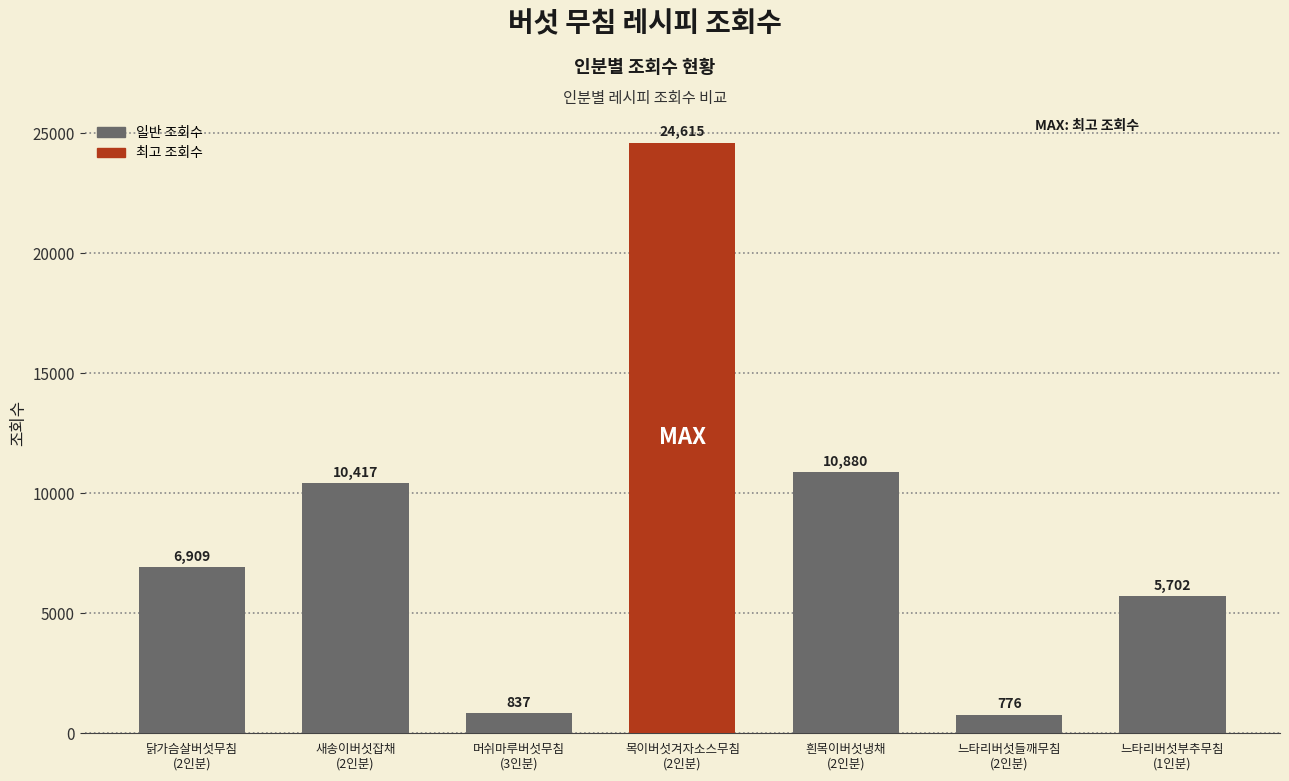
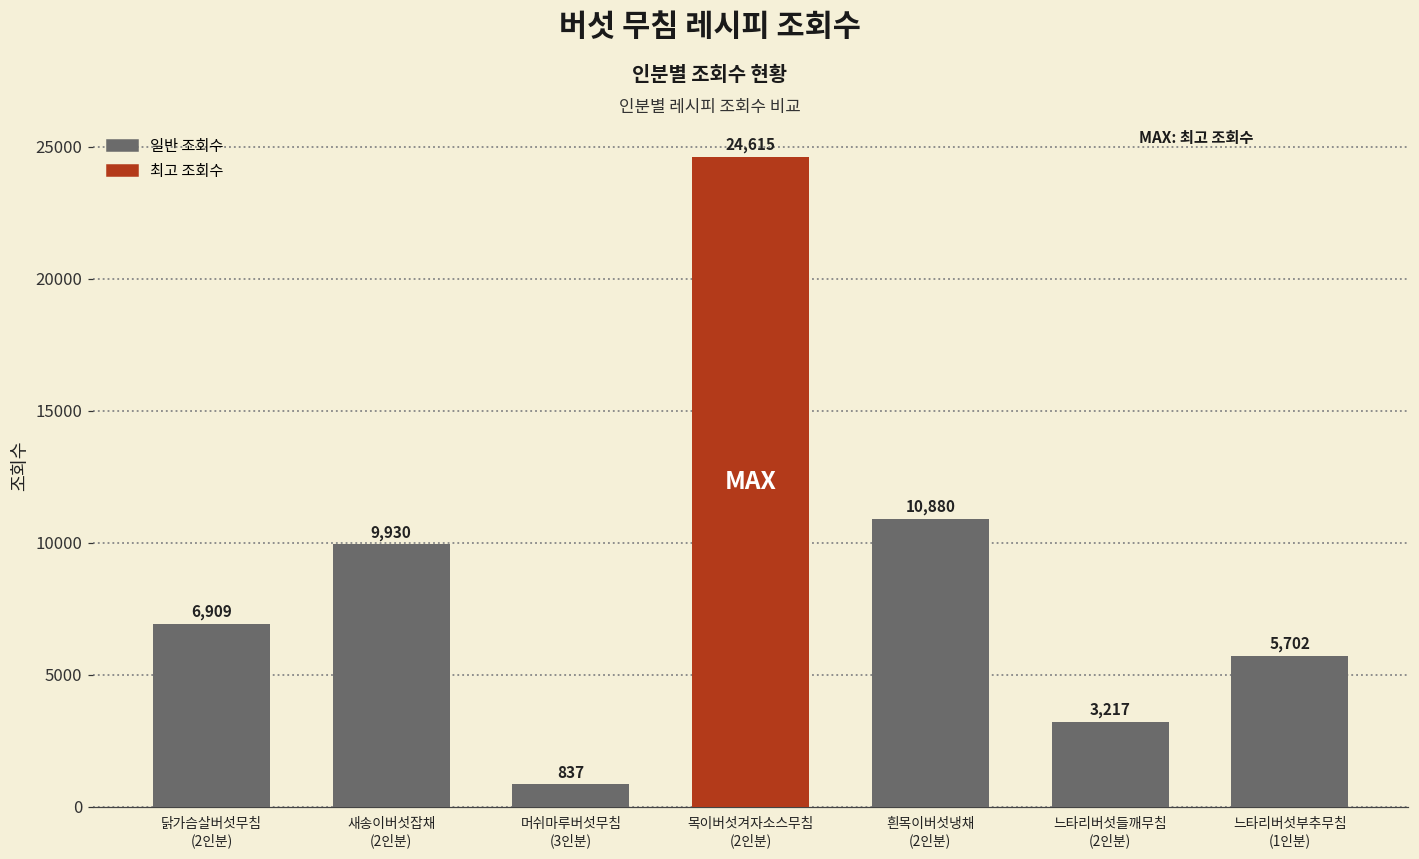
새송이버섯잡채 (2인분): 10,417 -> 9,930
느타리버섯들깨무침 (2인분): 776 -> 3,217
